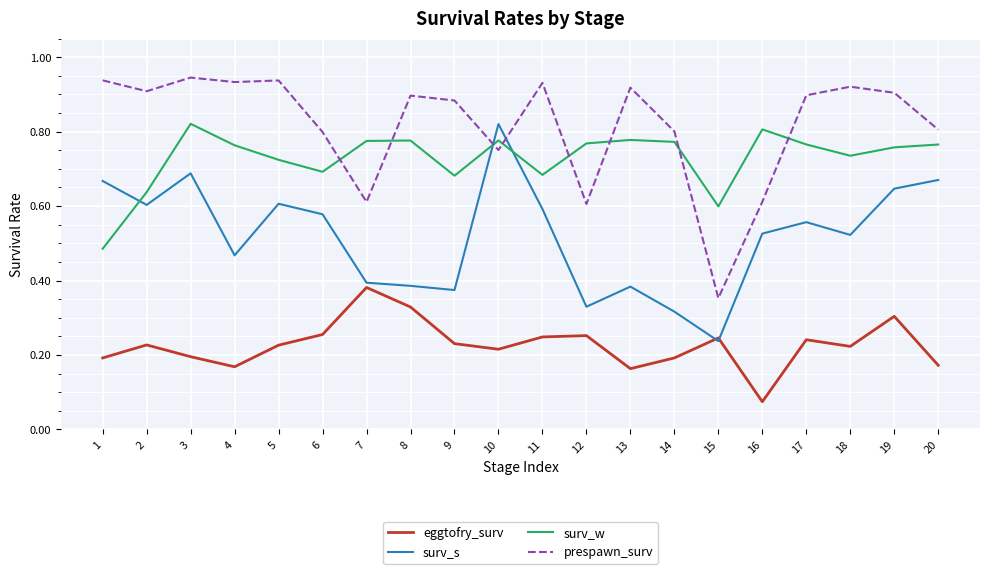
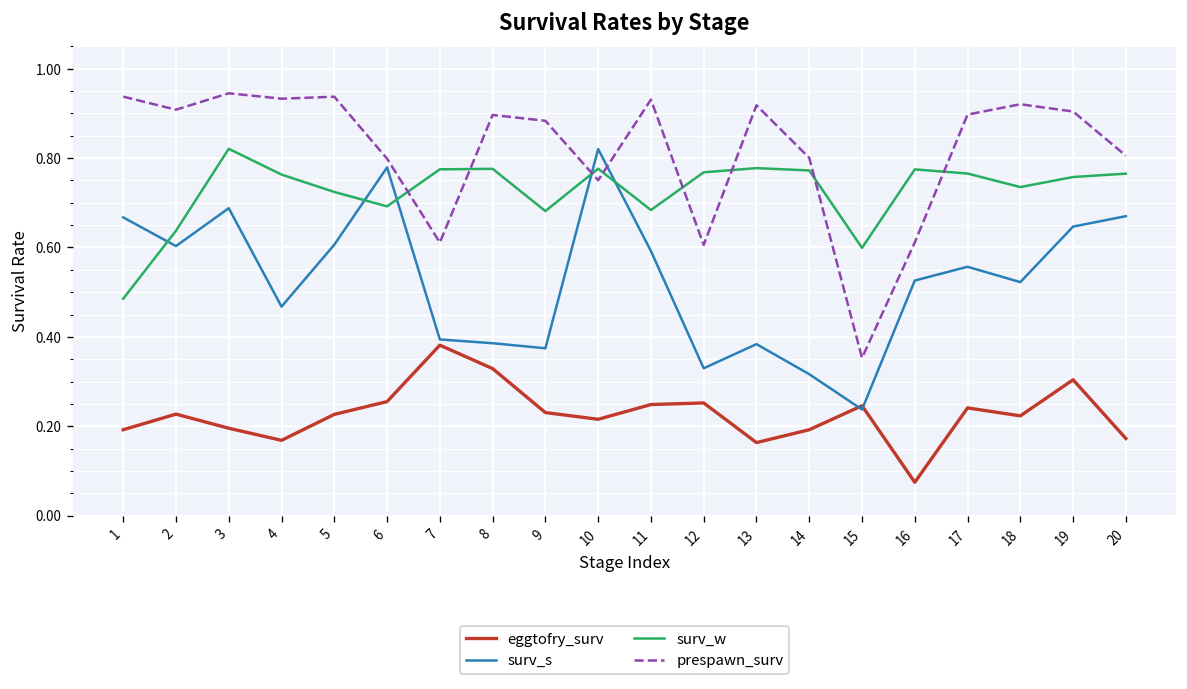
surv_s, 6: 0.58 -> 0.78
surv_w, 16: 0.81 -> 0.77
